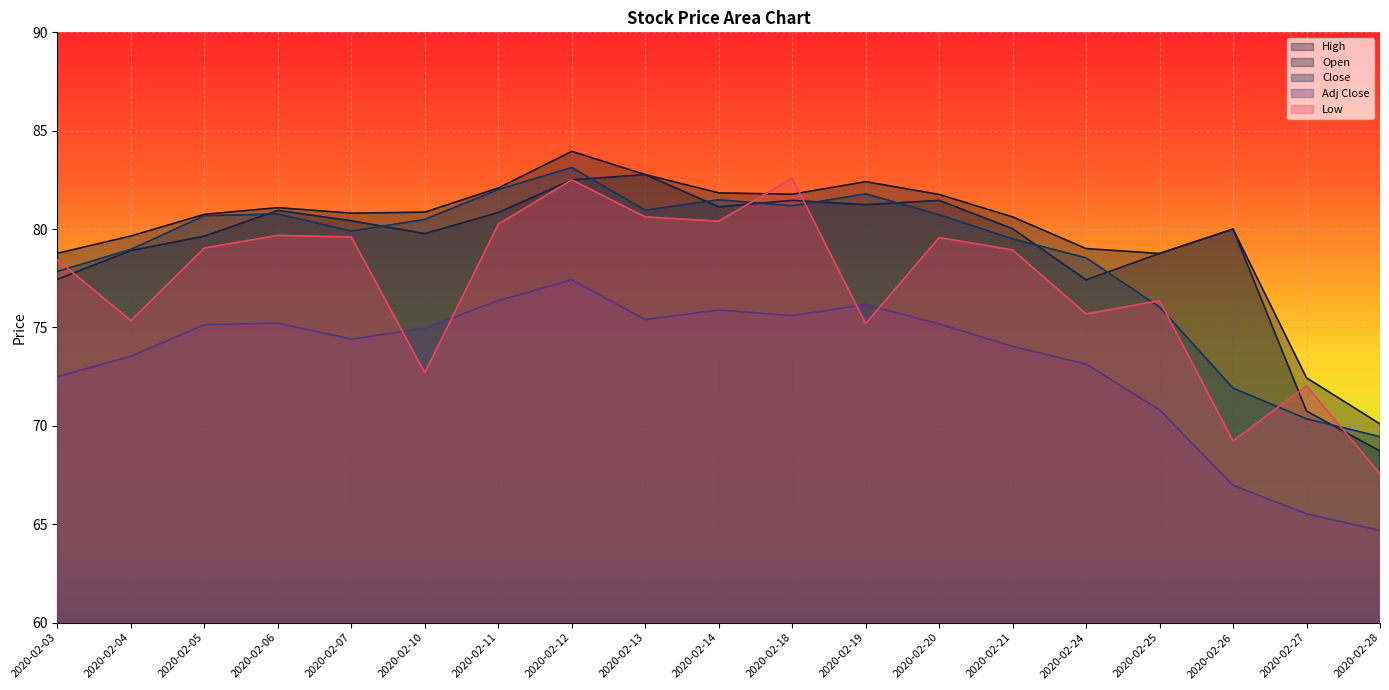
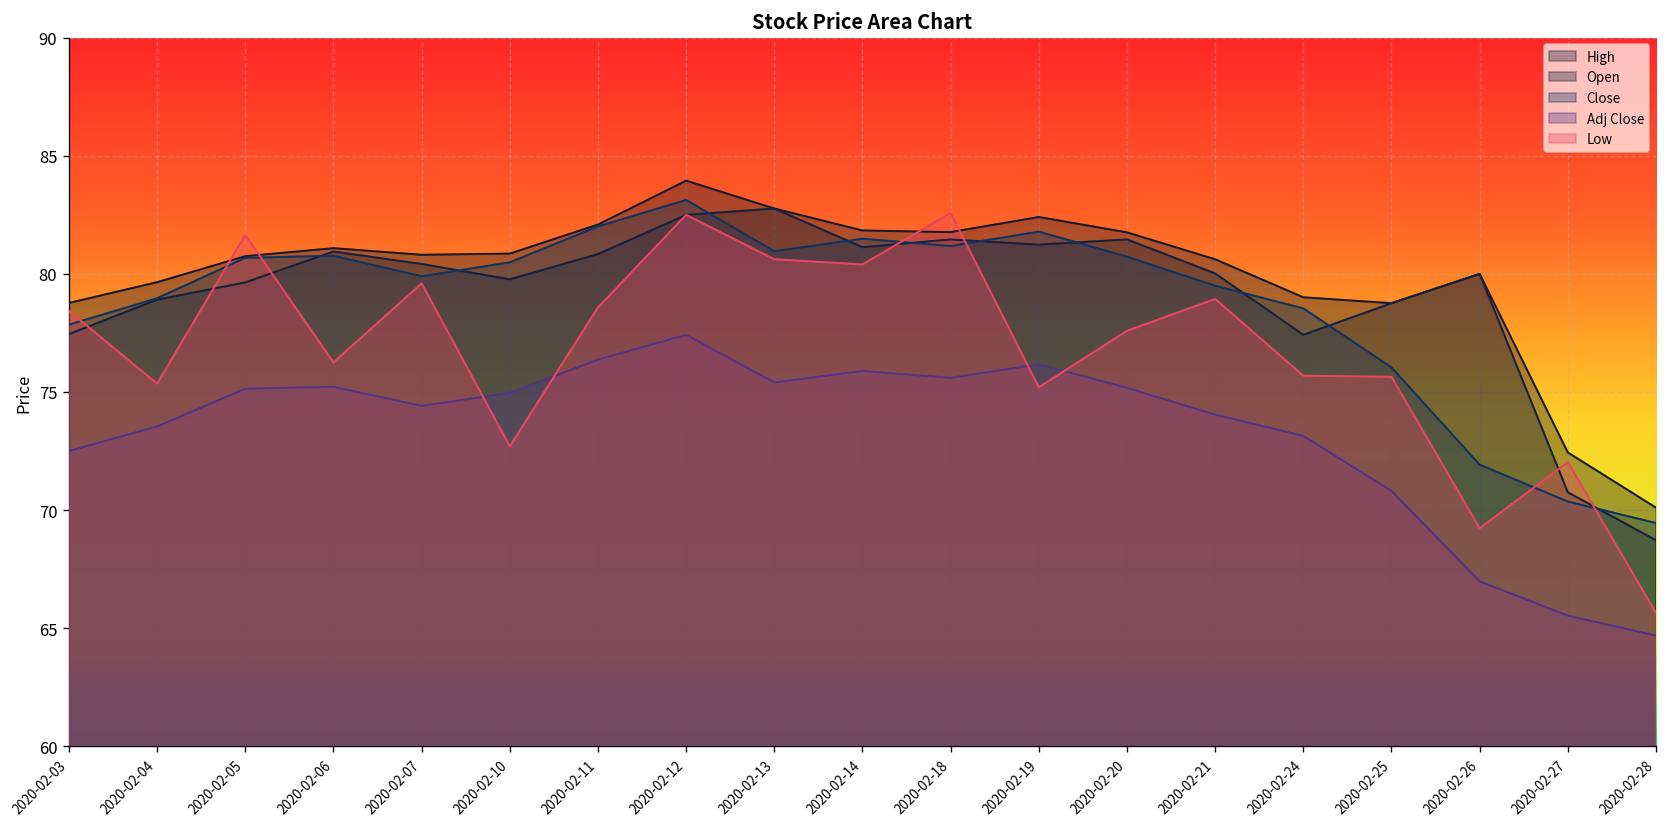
Low, 2020-02-05: 79.0 -> 81.7
Low, 2020-02-06: 79.7 -> 76.3
Low, 2020-02-11: 80.3 -> 78.6
Low, 2020-02-20: 79.6 -> 77.6
Low, 2020-02-25: 76.4 -> 75.6
Low, 2020-02-28: 67.6 -> 65.6
